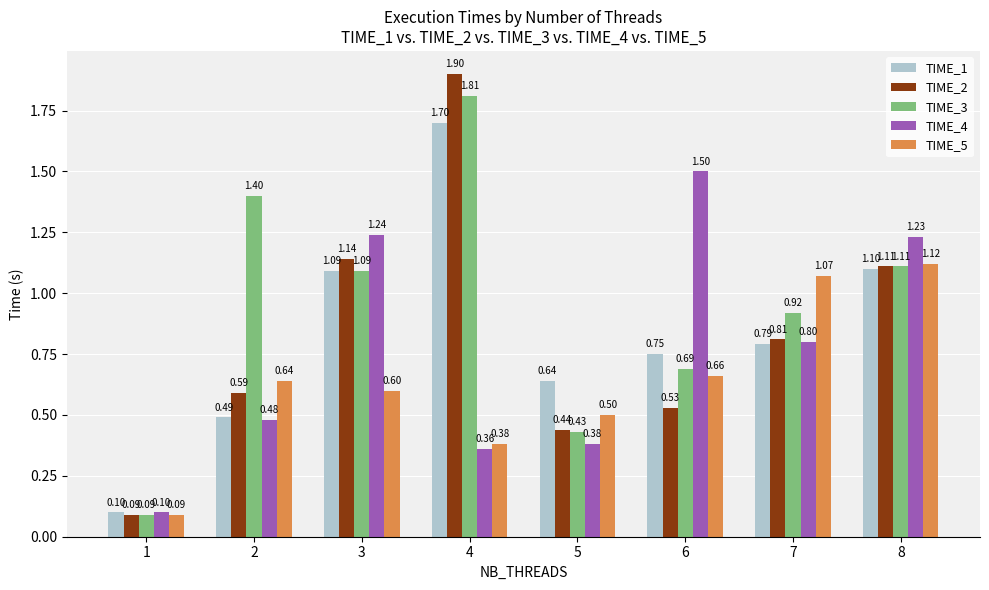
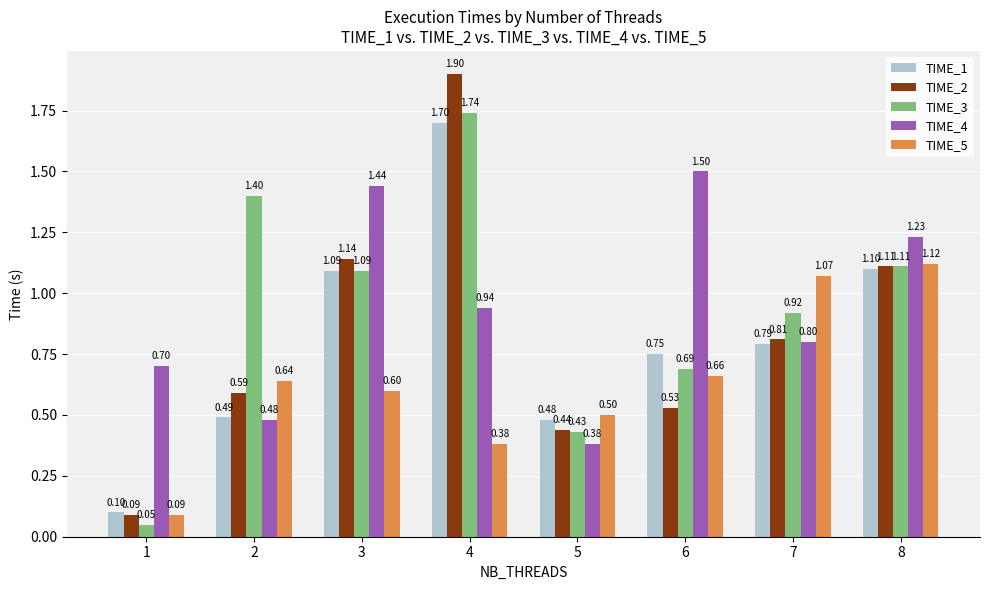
TIME_3, 1: 0.09 -> 0.05
TIME_4, 1: 0.10 -> 0.70
TIME_4, 3: 1.24 -> 1.44
TIME_3, 4: 1.81 -> 1.74
TIME_4, 4: 0.36 -> 0.94
TIME_1, 5: 0.64 -> 0.48
